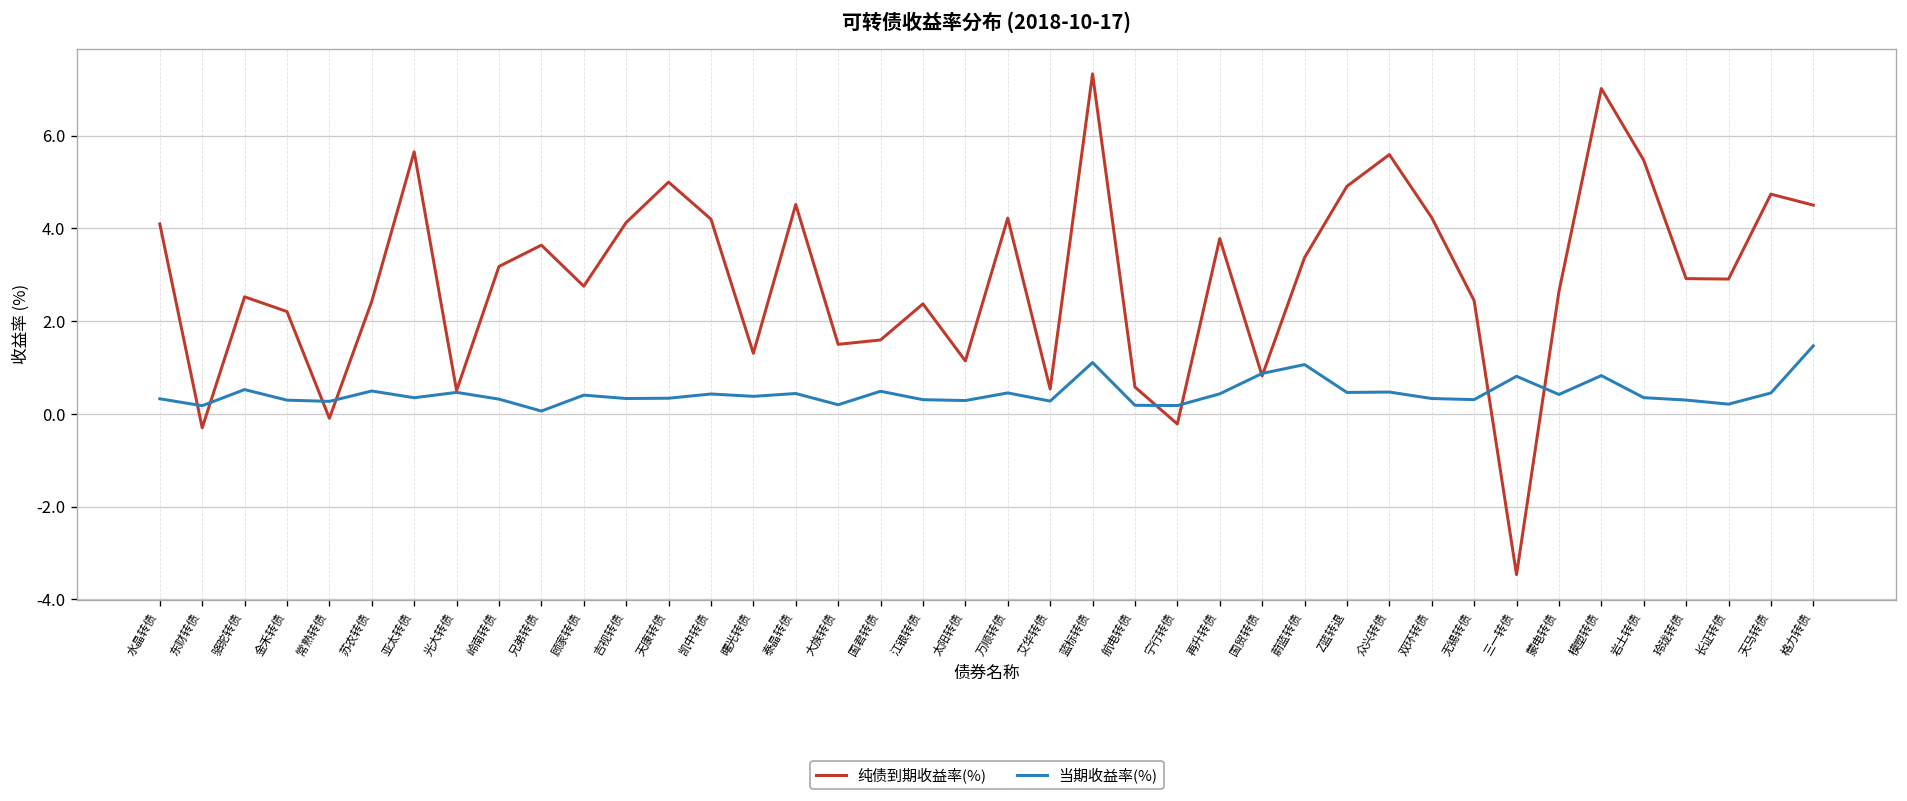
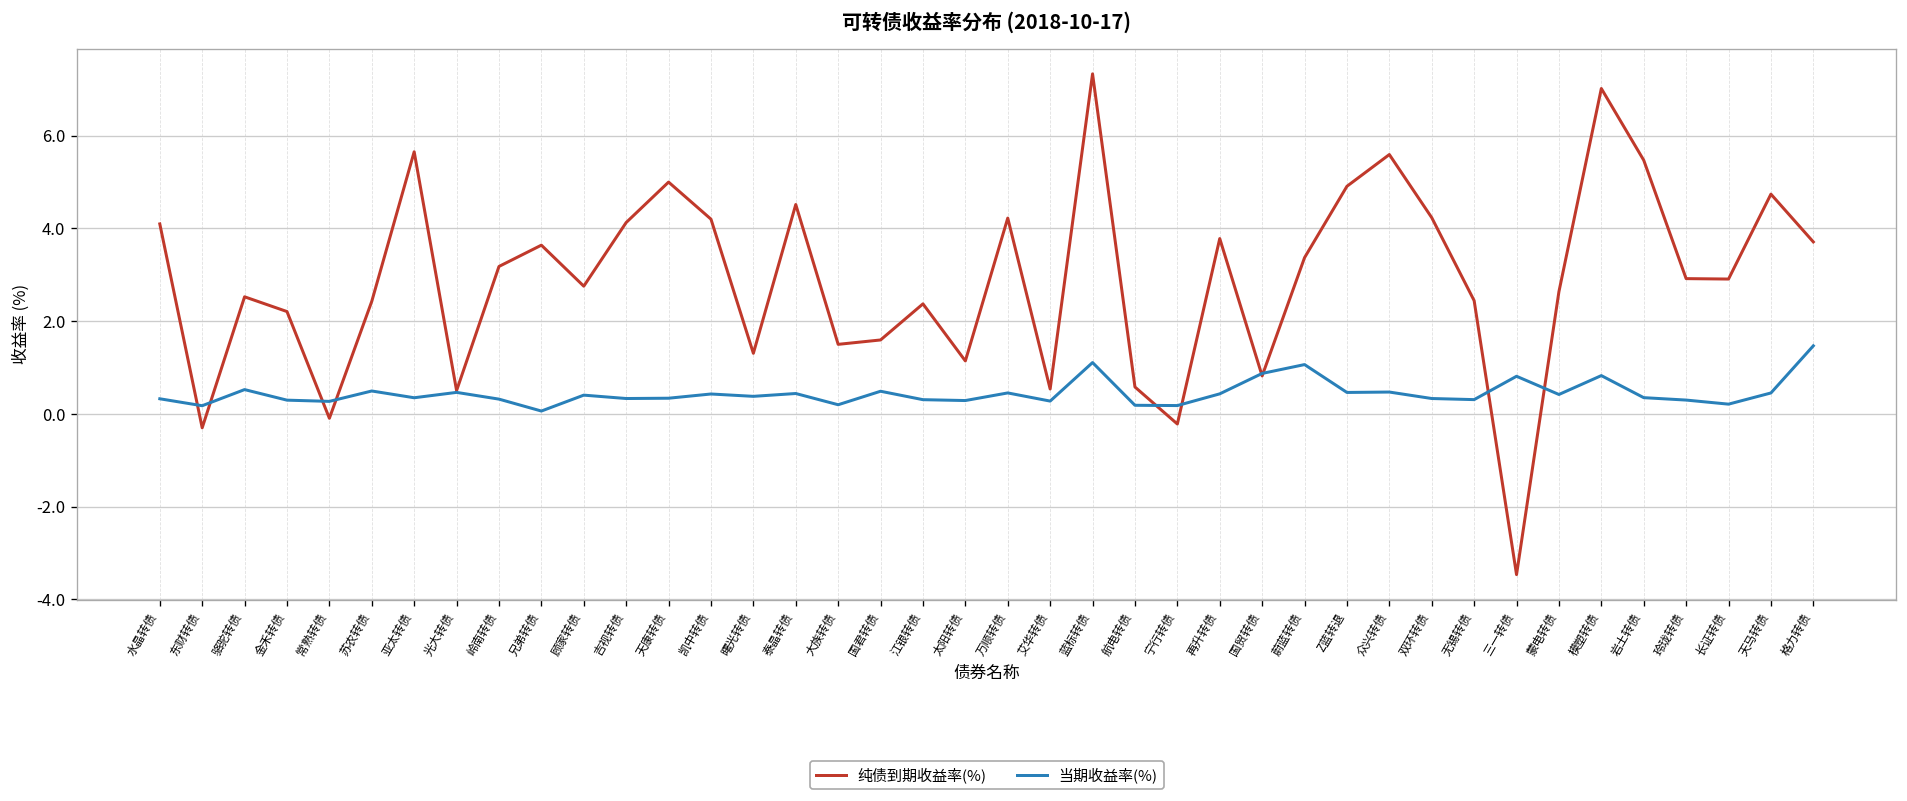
纯债到期收益率(%), 格力转债: 4.5 -> 3.7
